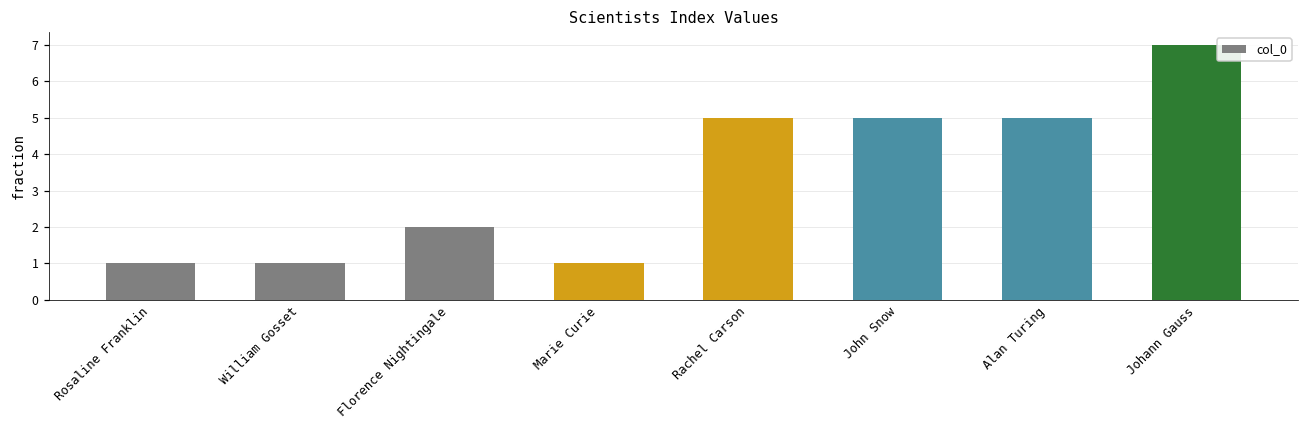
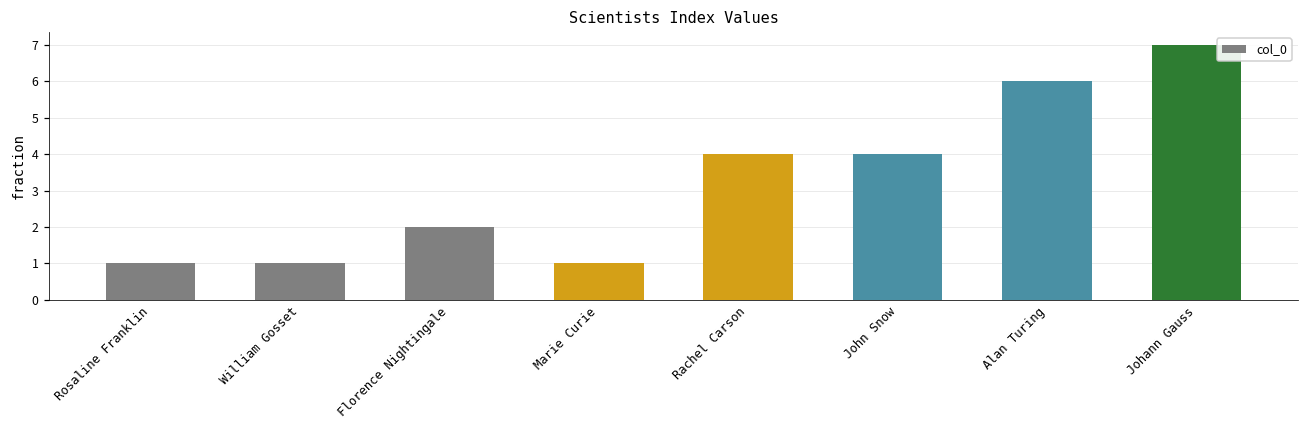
Rachel Carson: 5 -> 4
John Snow: 5 -> 4
Alan Turing: 5 -> 6
